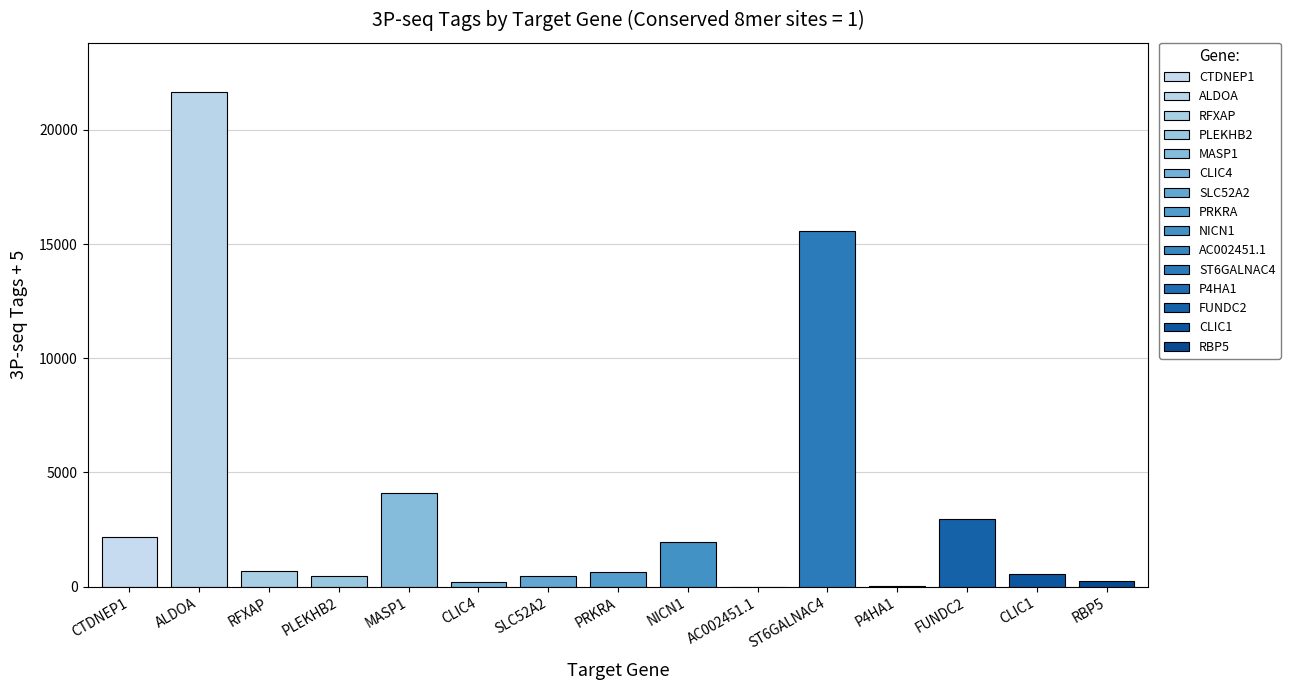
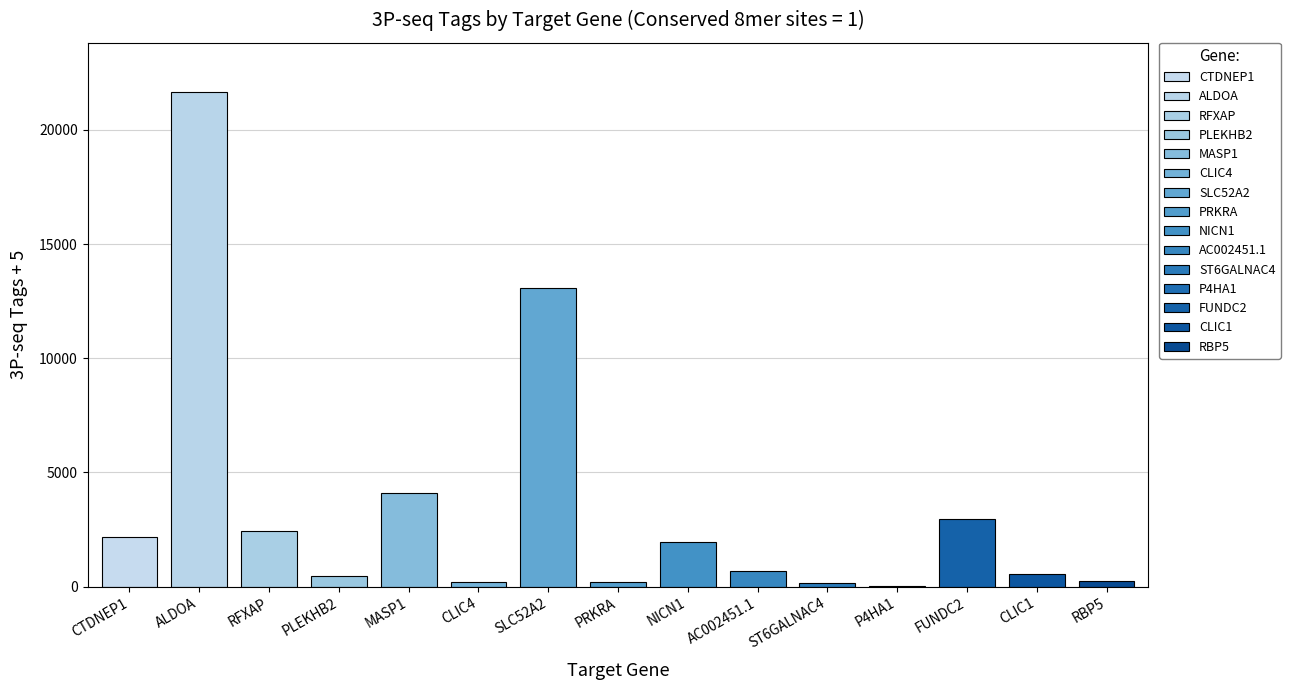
RFXAP: 700 -> 2400
SLC52A2: 500 -> 13100
PRKRA: 600 -> 200
AC002451.1: 0 -> 700
ST6GALNAC4: 15600 -> 200
